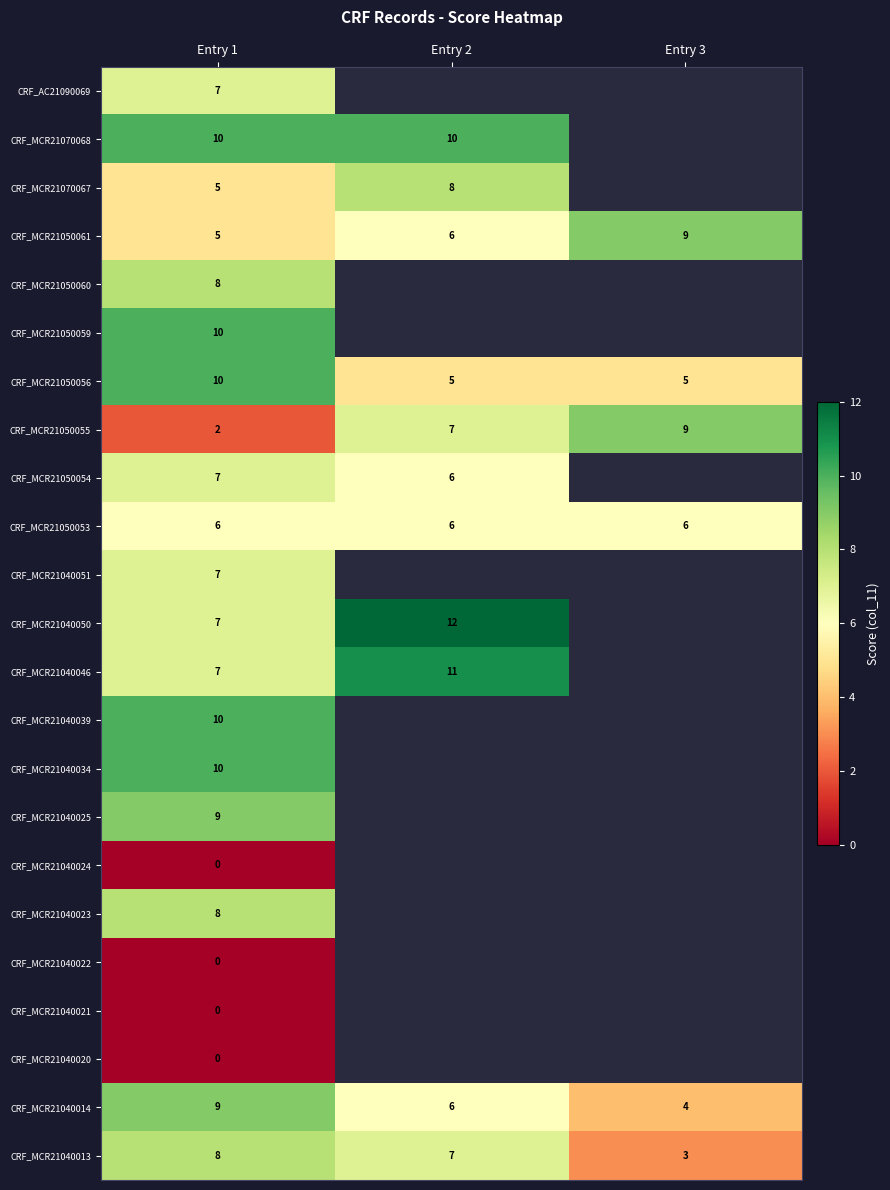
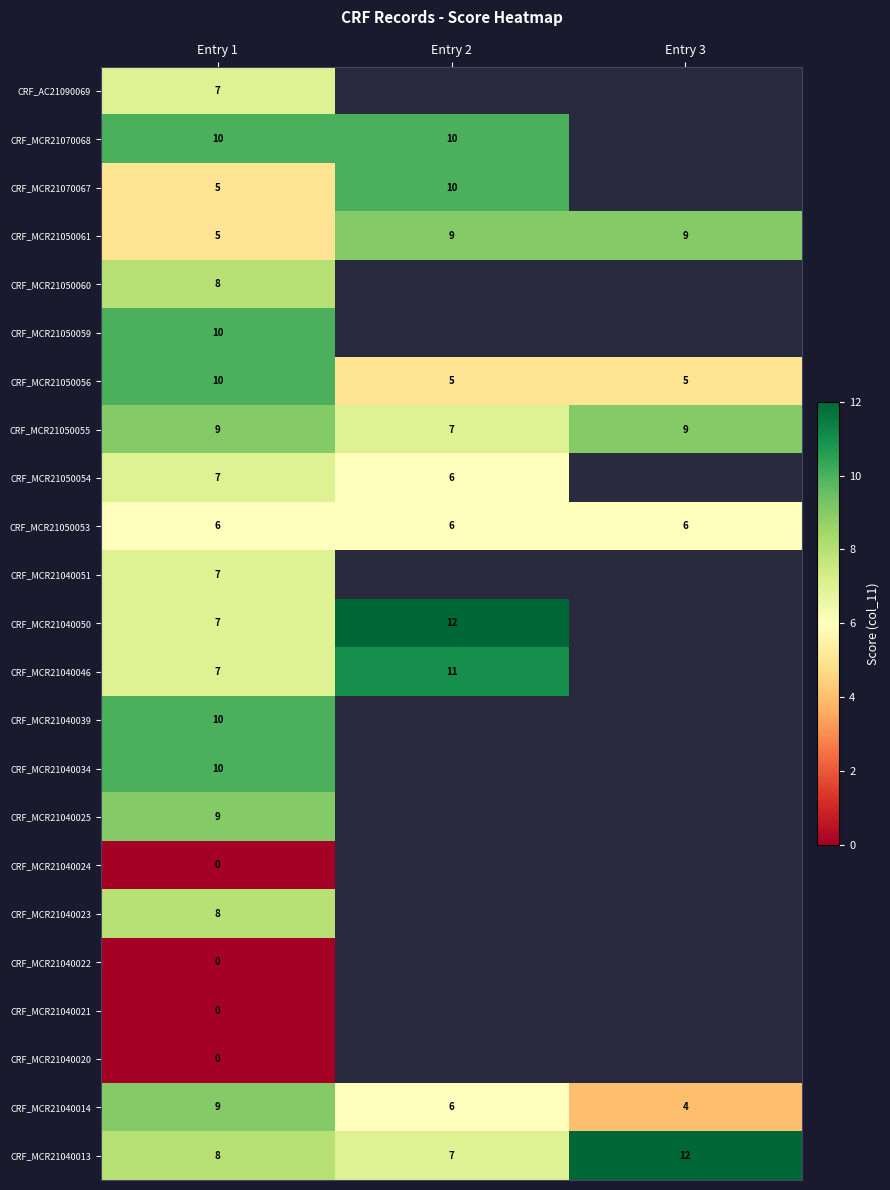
CRF_MCR21070067, Entry 2: 8 -> 10
CRF_MCR21050061, Entry 2: 6 -> 9
CRF_MCR21050055, Entry 1: 2 -> 9
CRF_MCR21040013, Entry 3: 3 -> 12
